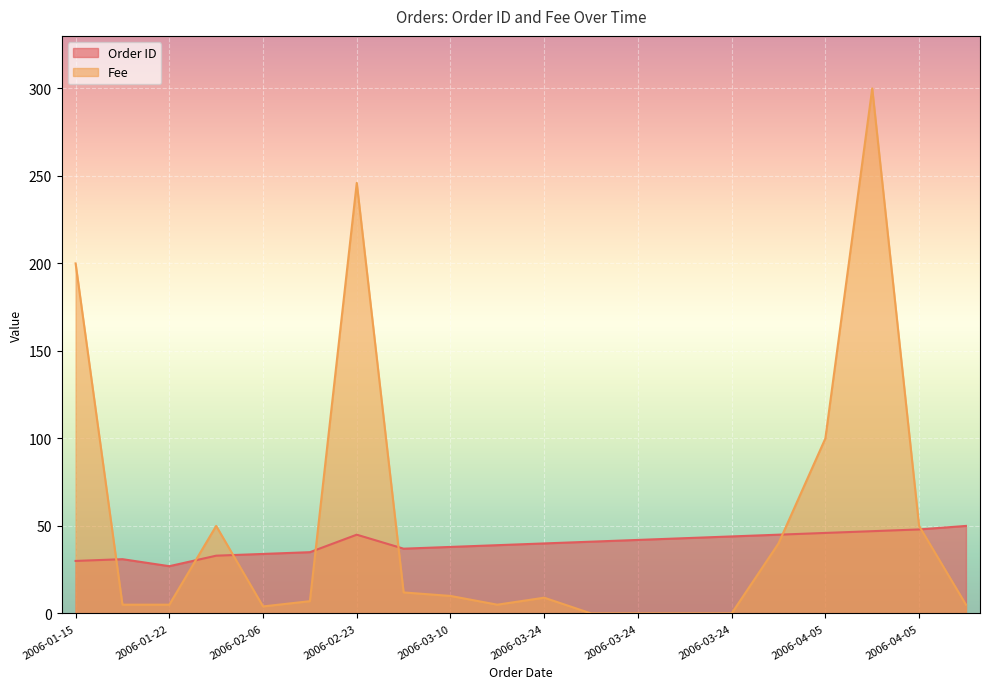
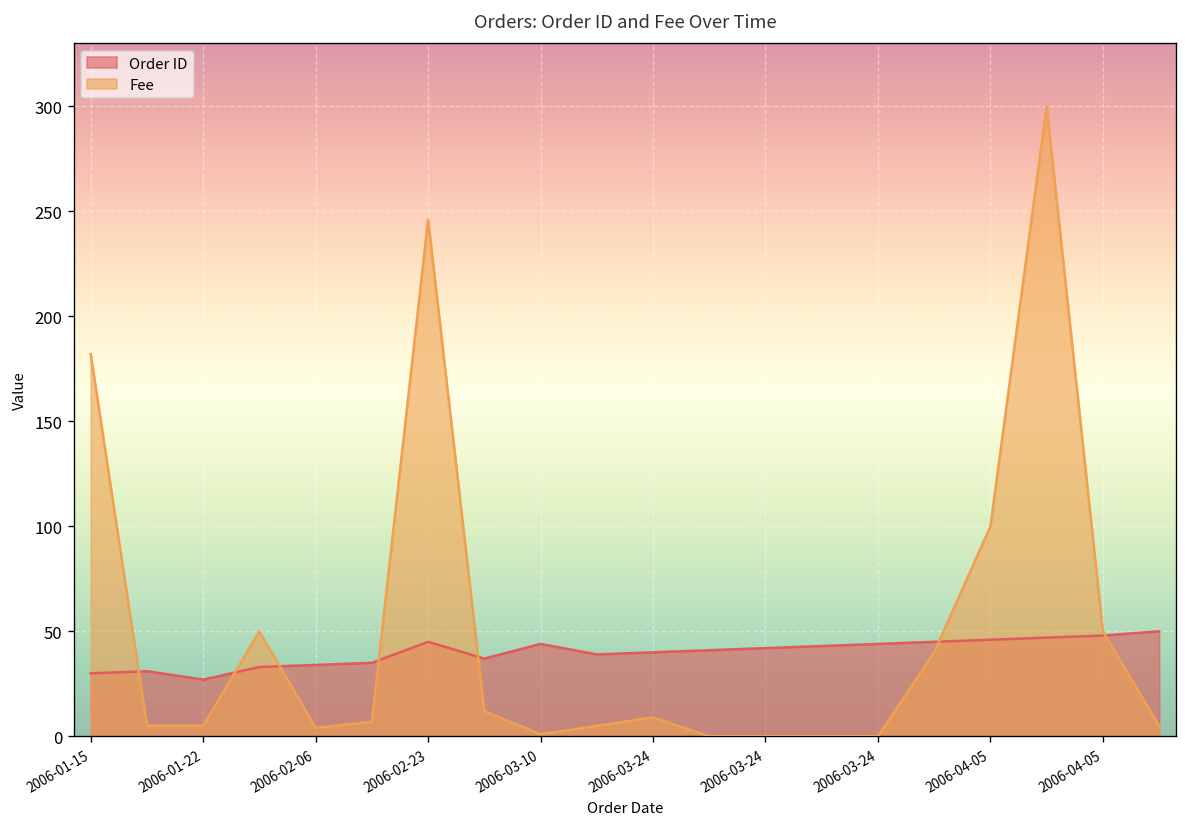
Fee, 2006-01-15: 200 -> 182
Order ID, 2006-03-10: 38 -> 44
Fee, 2006-03-10: 10 -> 1
